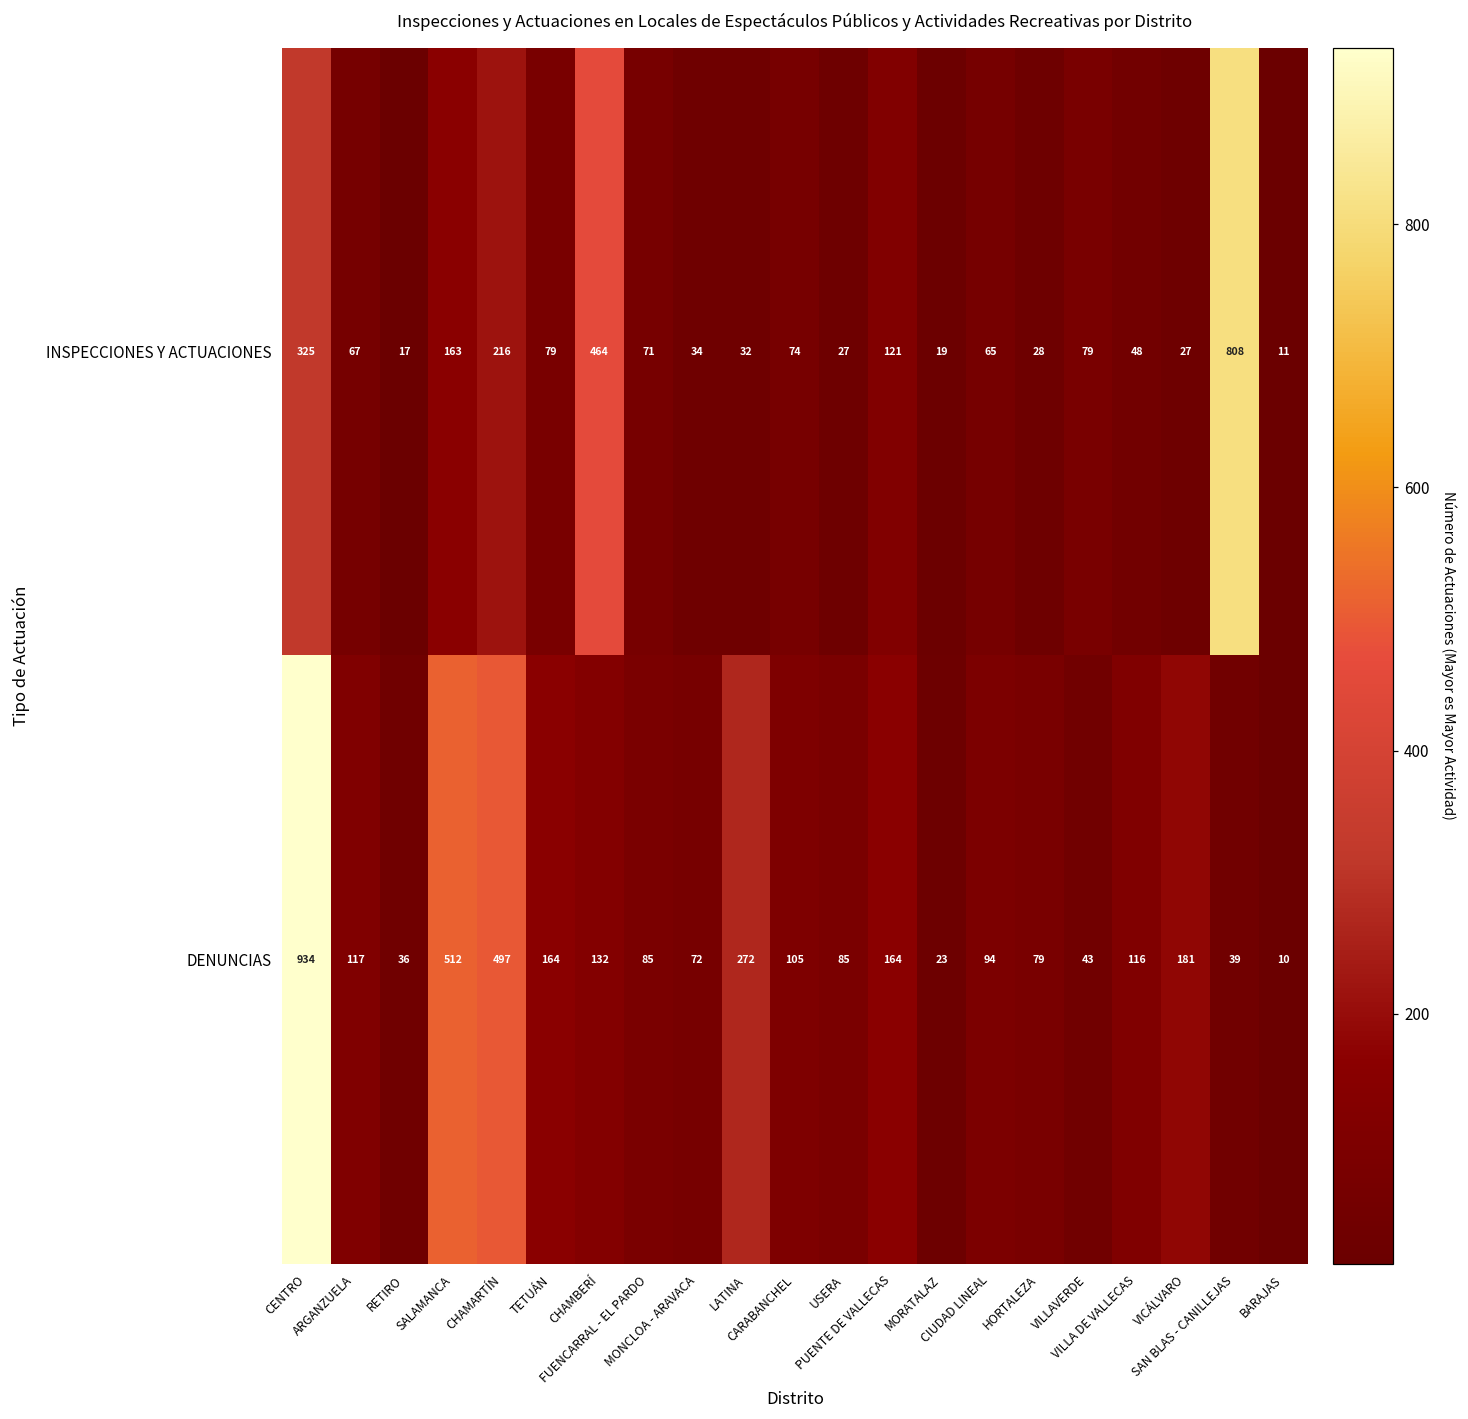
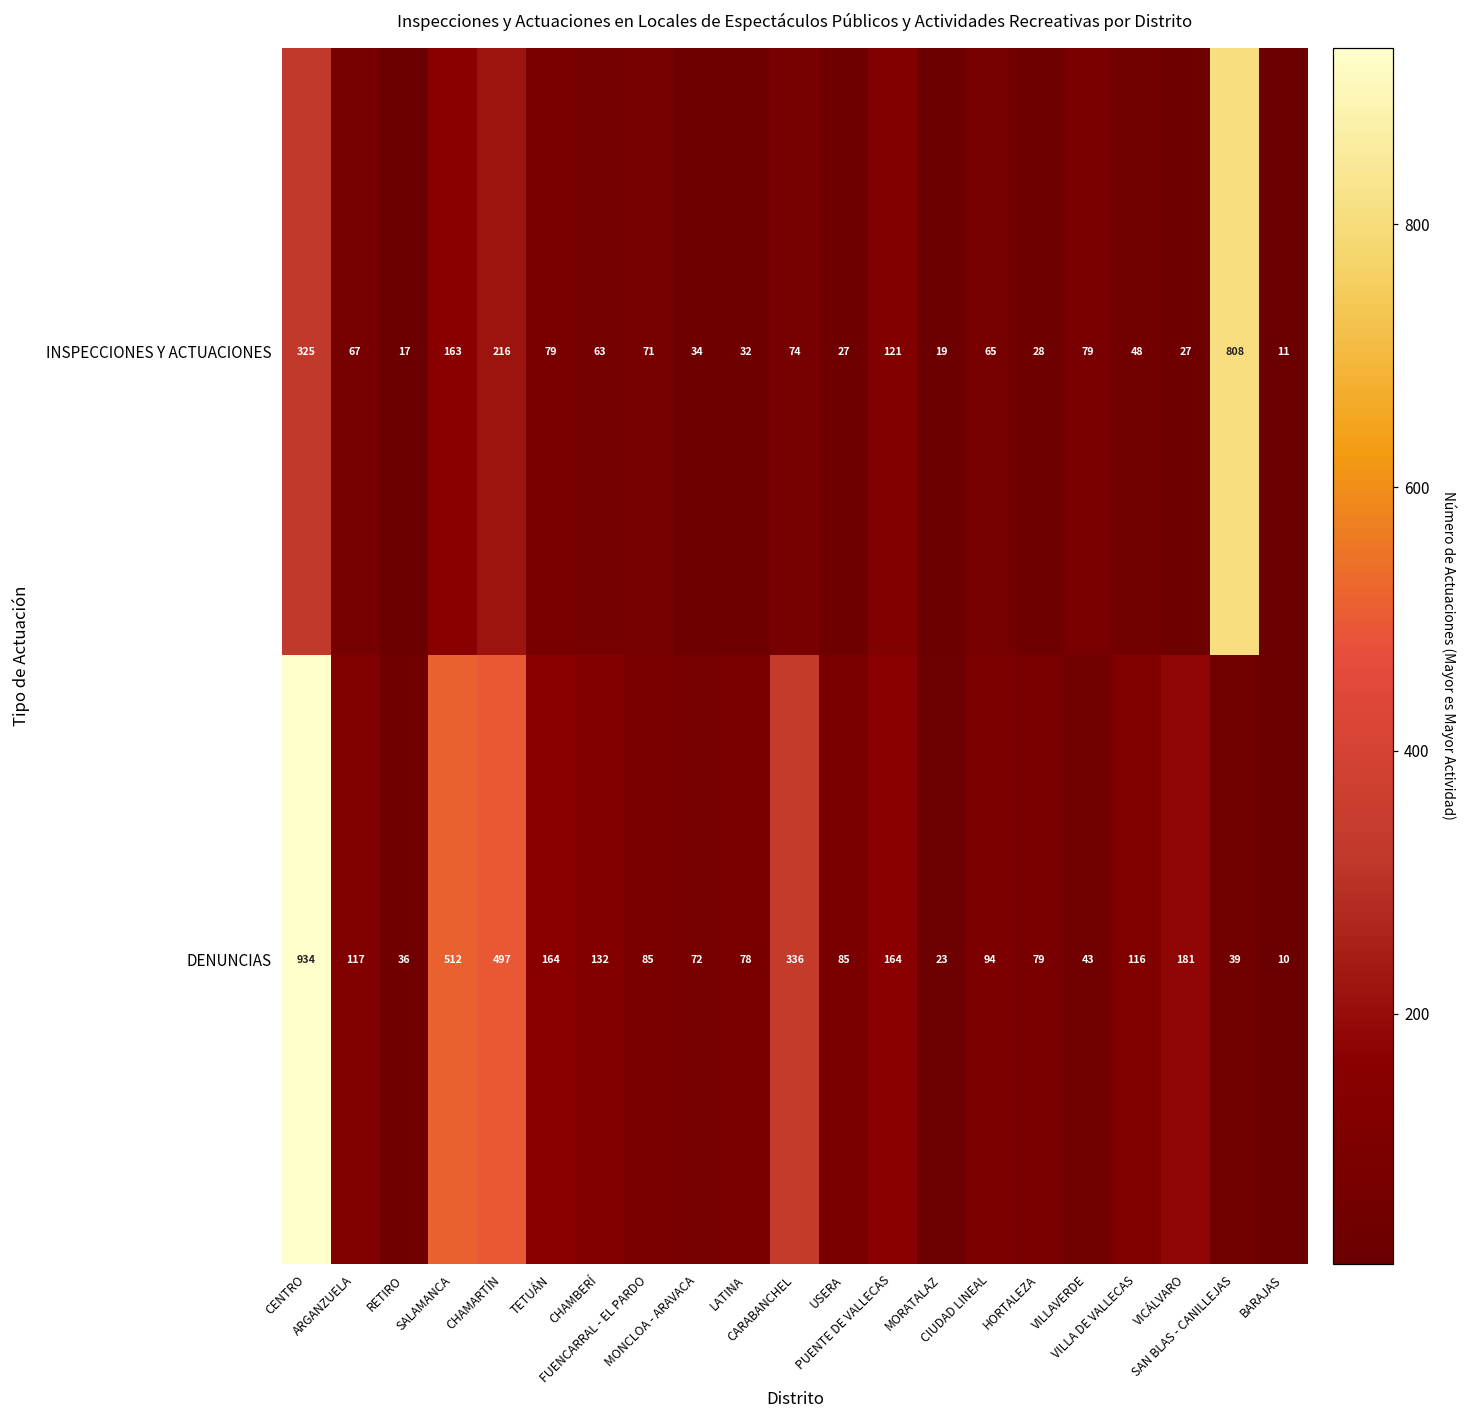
INSPECCIONES Y ACTUACIONES, CHAMBERÍ: 464 -> 63
DENUNCIAS, LATINA: 272 -> 78
DENUNCIAS, CARABANCHEL: 105 -> 336
